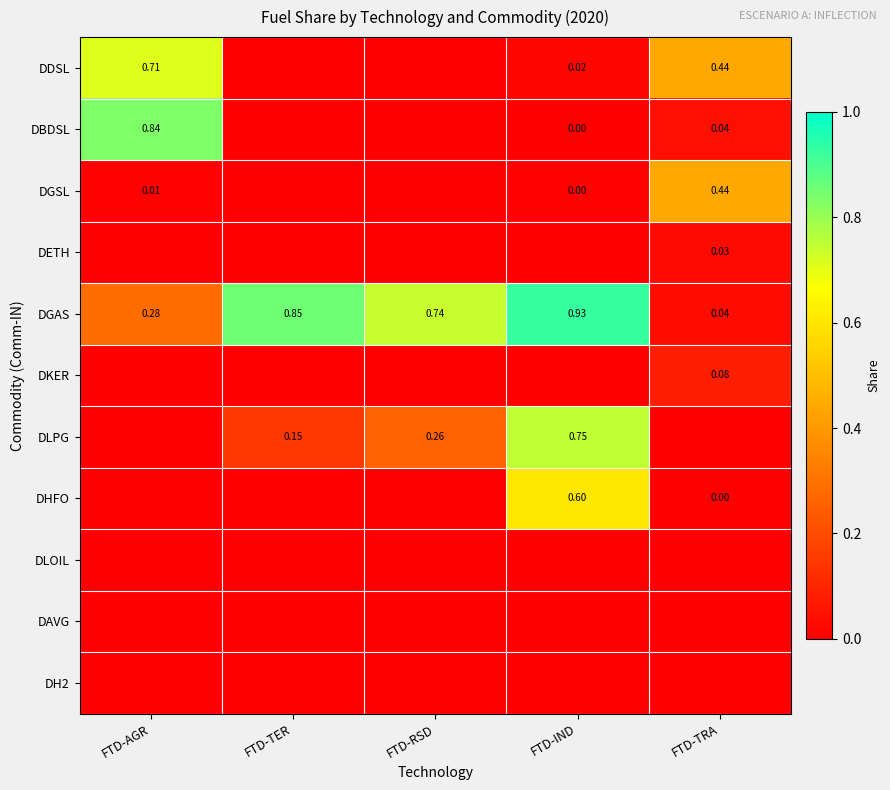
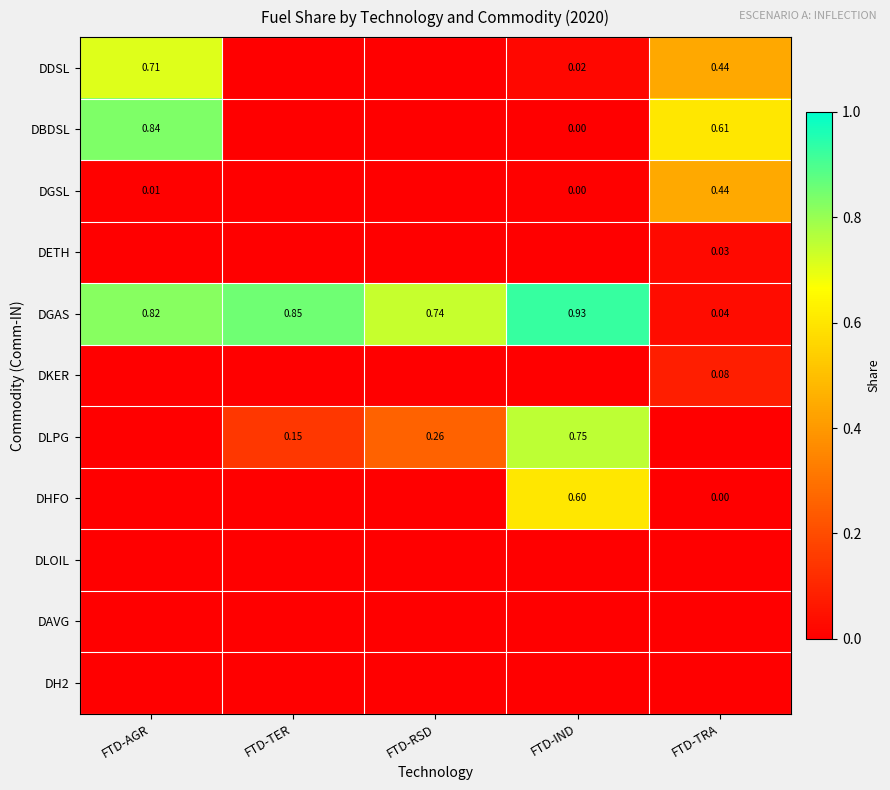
DBDSL, FTD-TRA: 0.04 -> 0.61
DGAS, FTD-AGR: 0.28 -> 0.82
